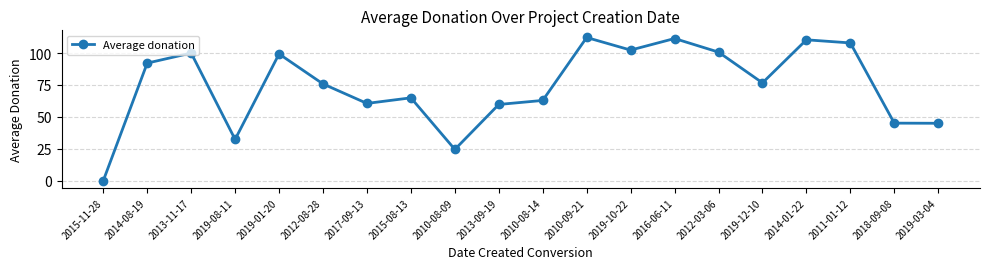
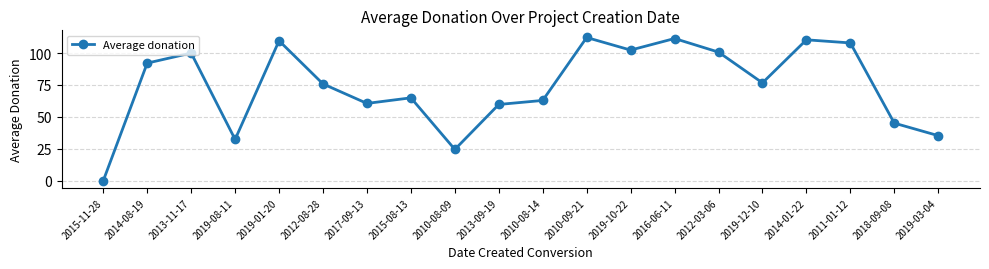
2019-01-20: 99 -> 110
2019-03-04: 45 -> 35
